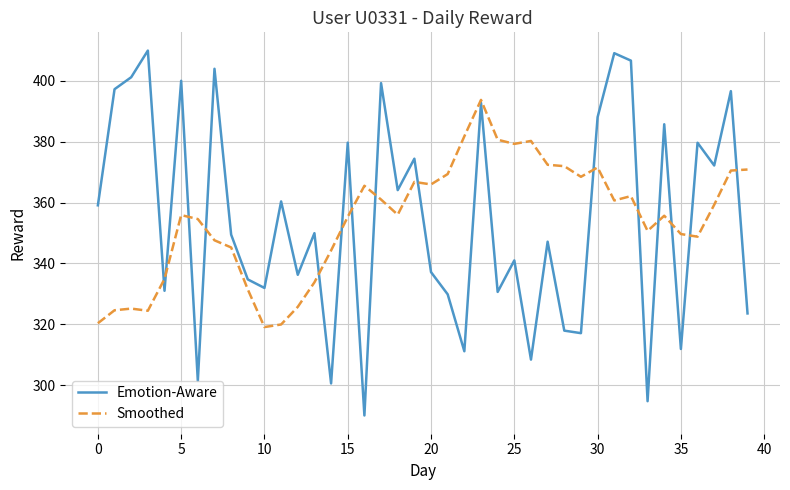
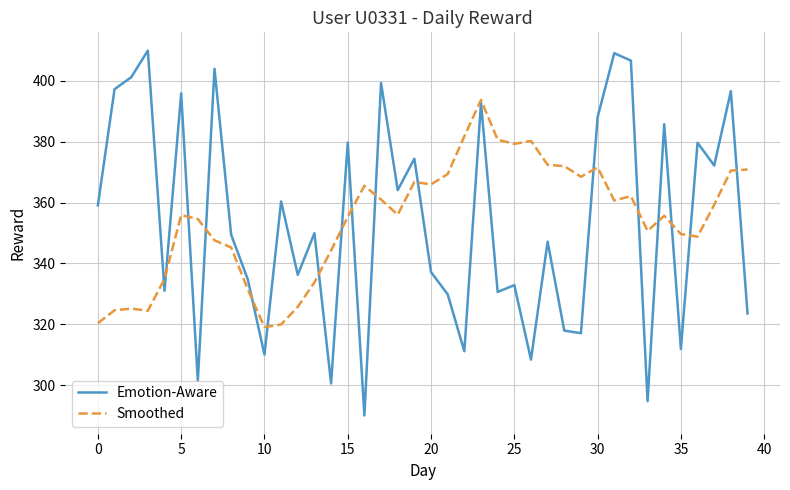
Emotion-Aware, 5: 400 -> 396
Emotion-Aware, 10: 332 -> 310
Emotion-Aware, 25: 341 -> 333
